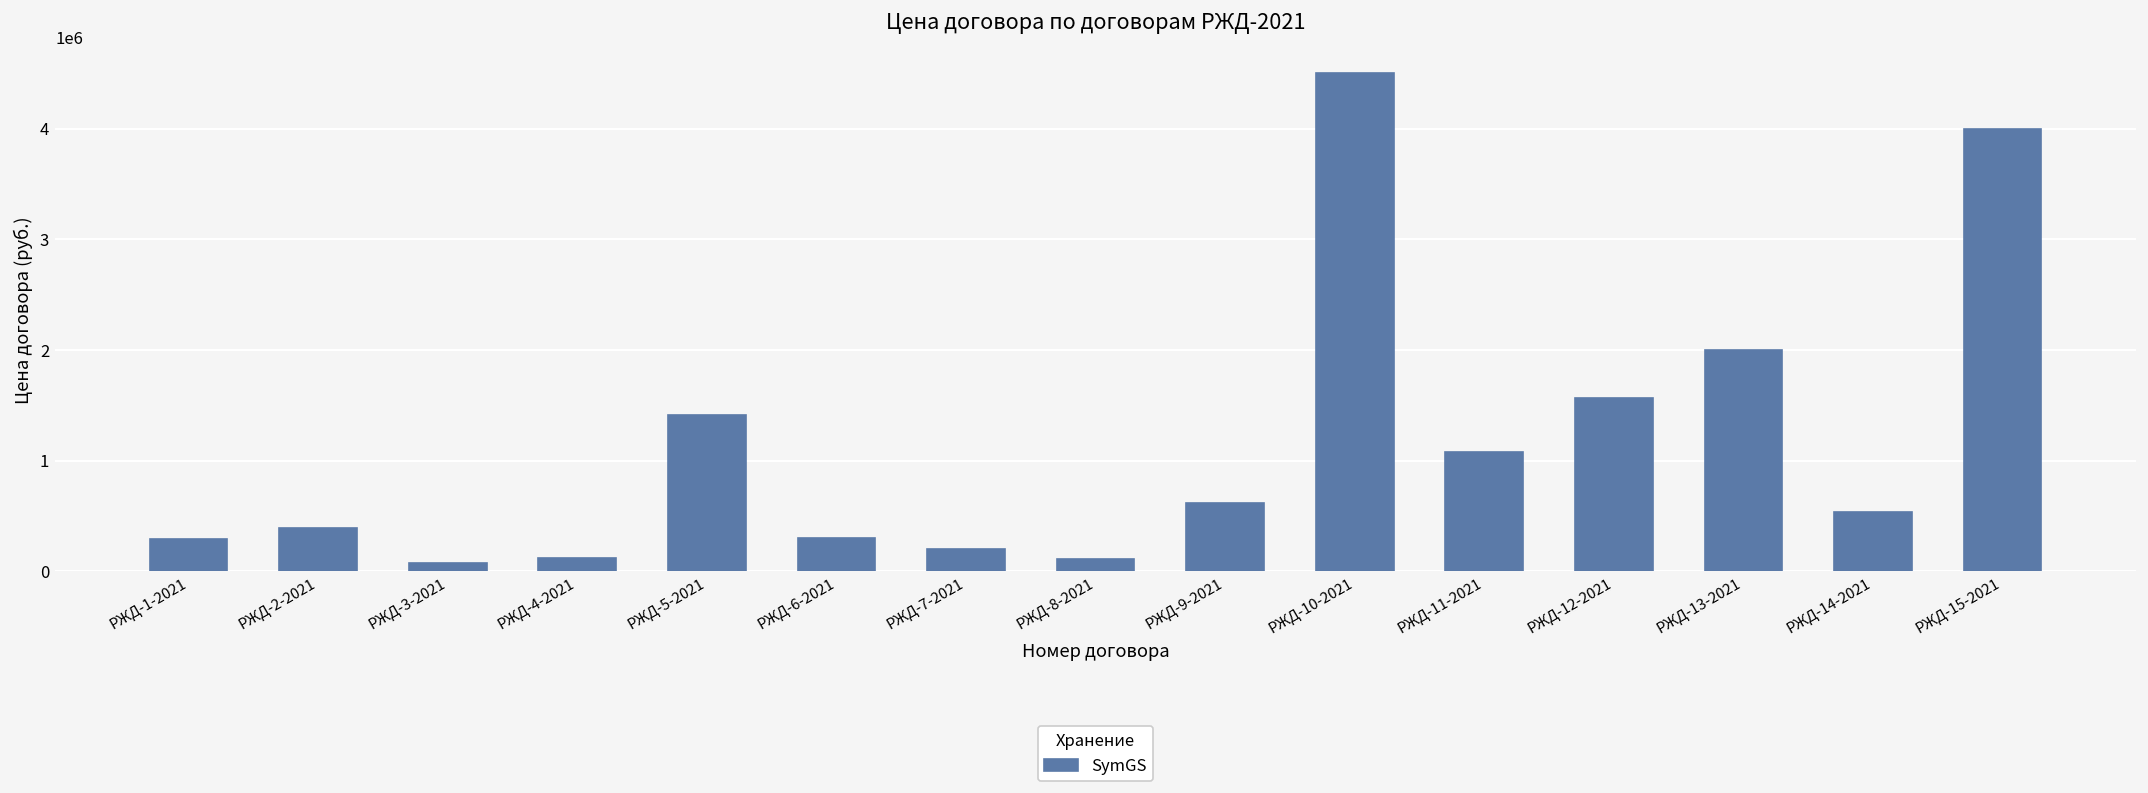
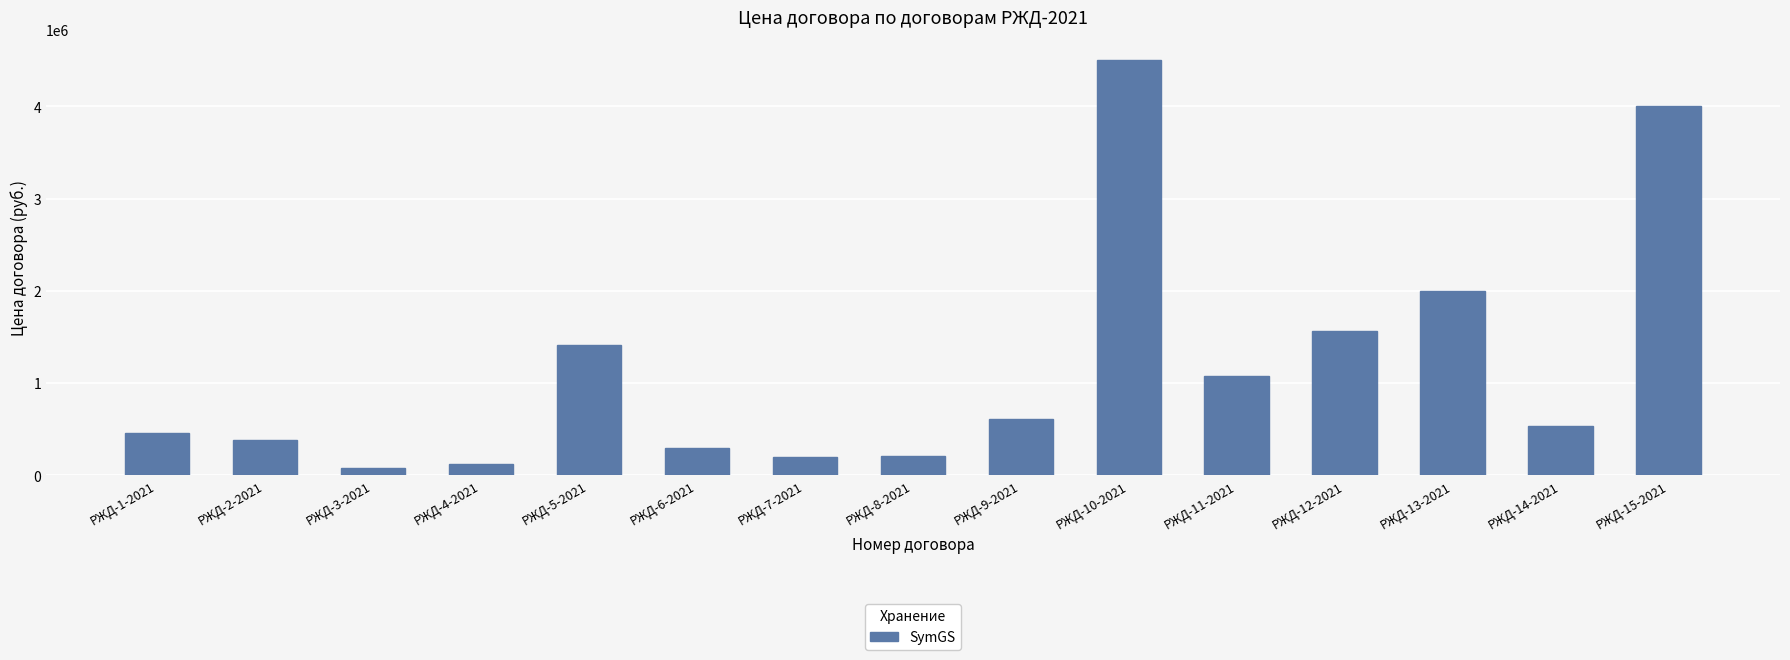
РЖД-1-2021: 300000 -> 500000
РЖД-8-2021: 100000 -> 200000
